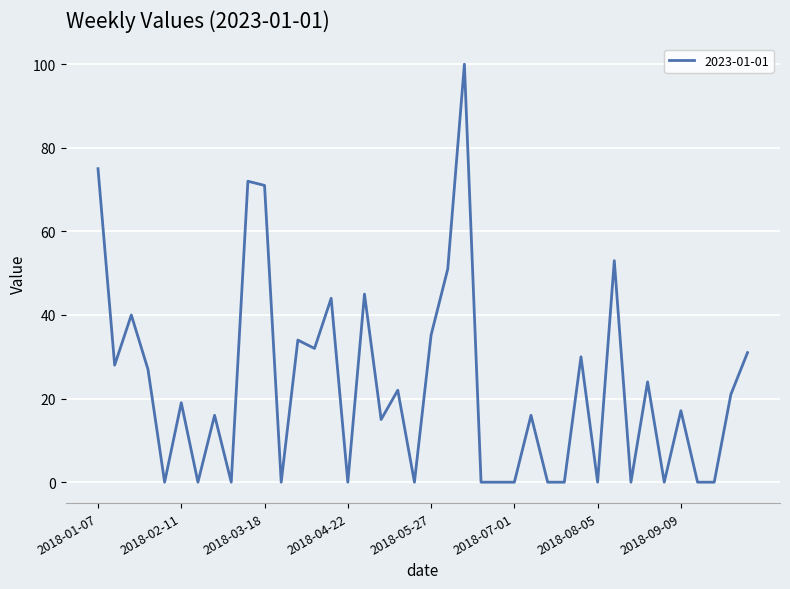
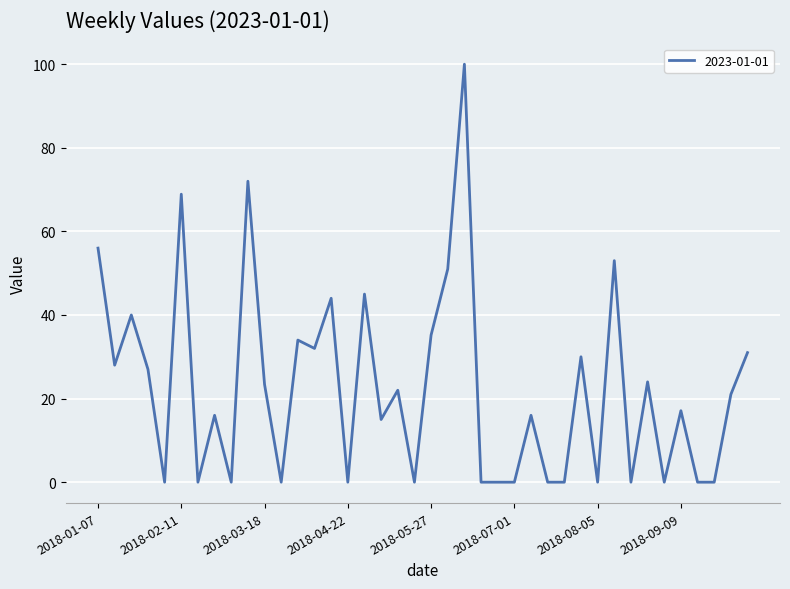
2018-01-07: 75 -> 56
2018-02-11: 19 -> 69
2018-03-18: 71 -> 23
